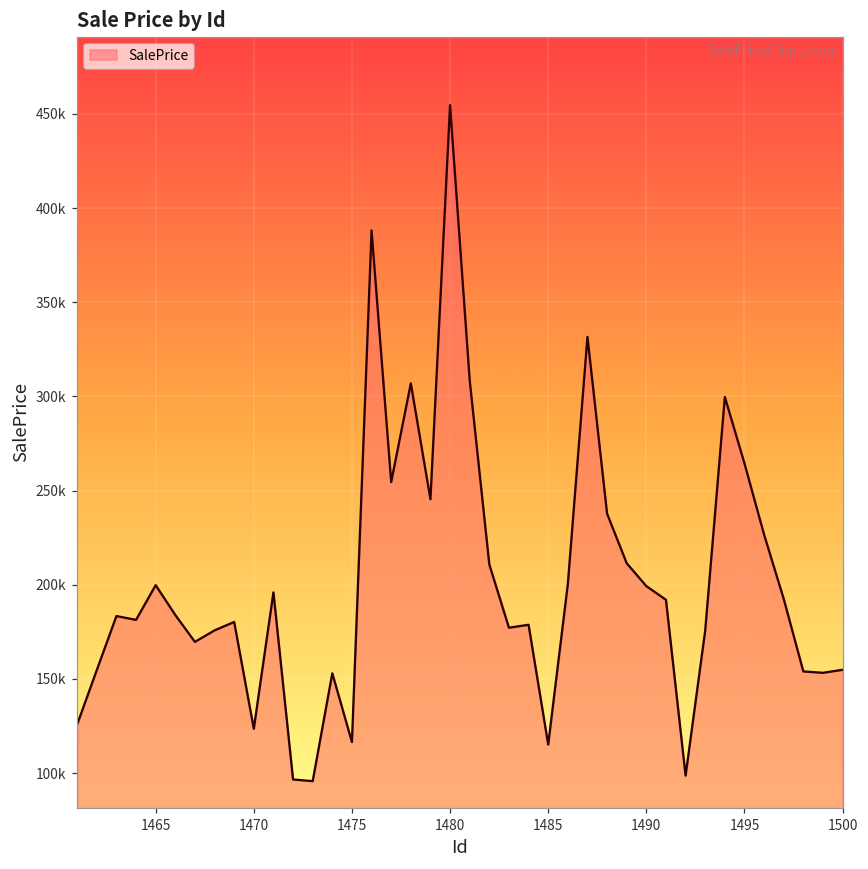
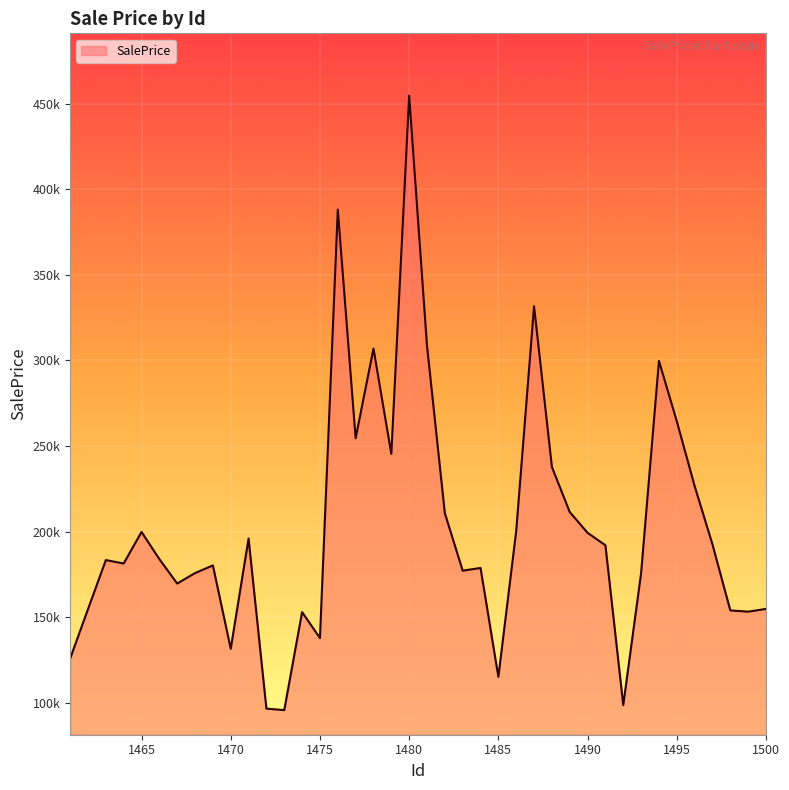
1470: 124000 -> 132000
1475: 117000 -> 138000
